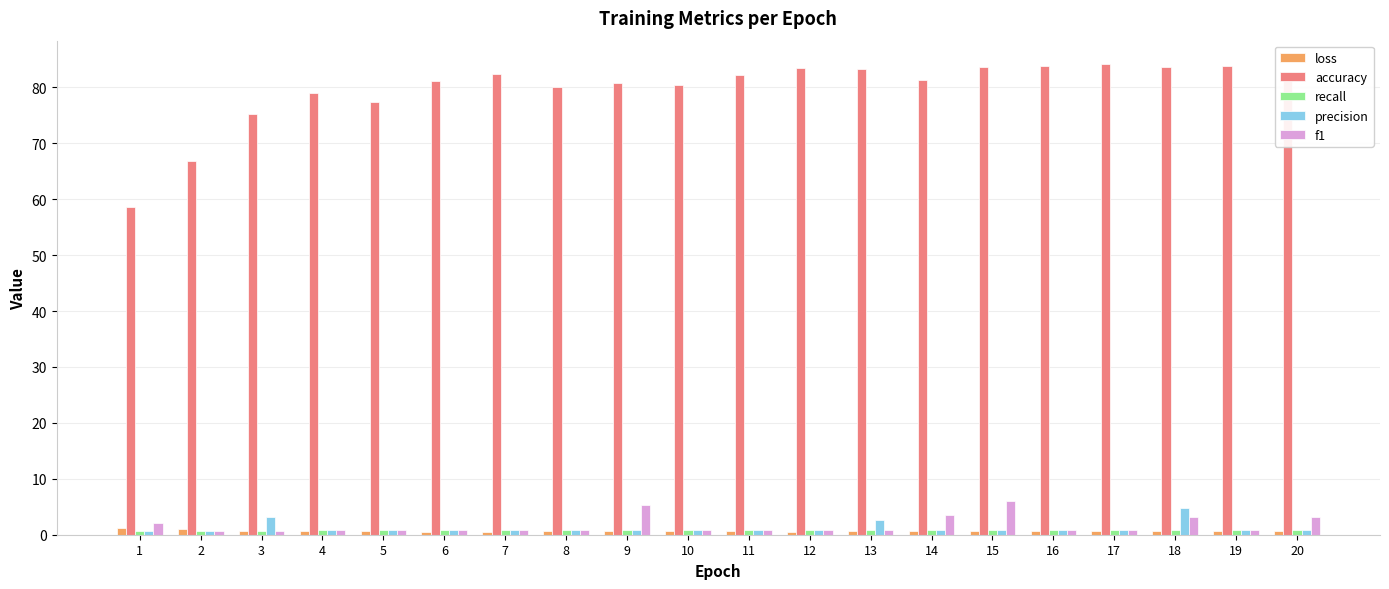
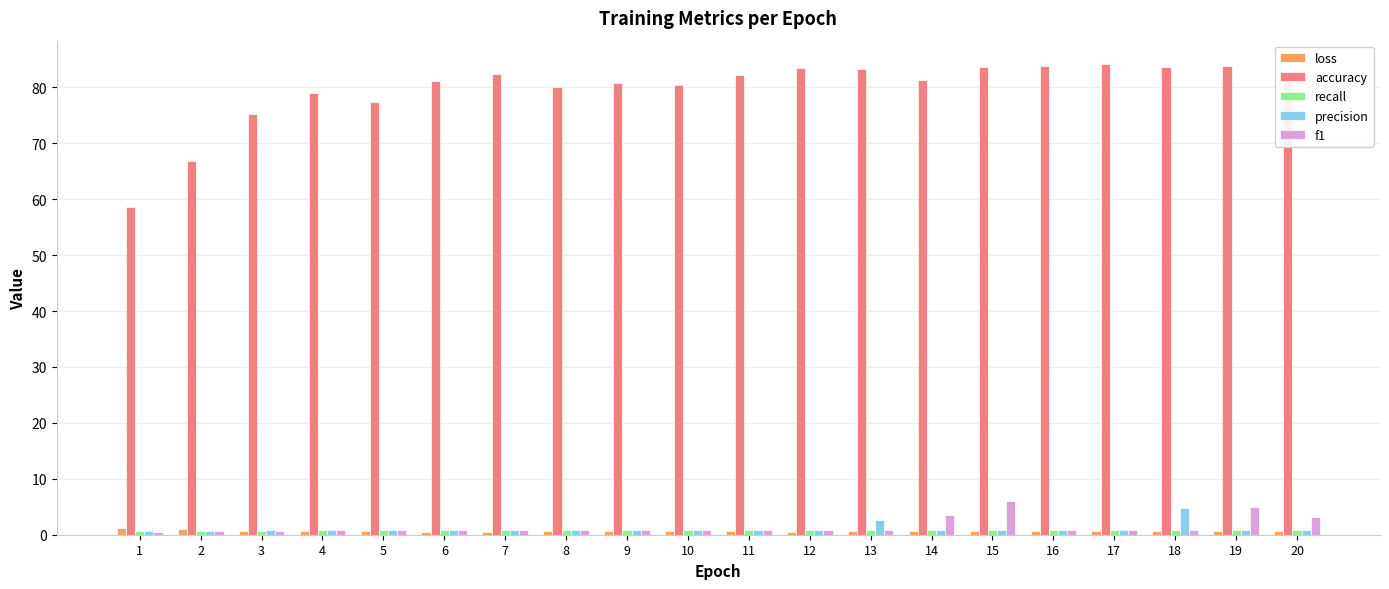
f1, 1: 2 -> 1
precision, 3: 3 -> 1
f1, 9: 5 -> 1
f1, 18: 3 -> 1
f1, 19: 1 -> 5
